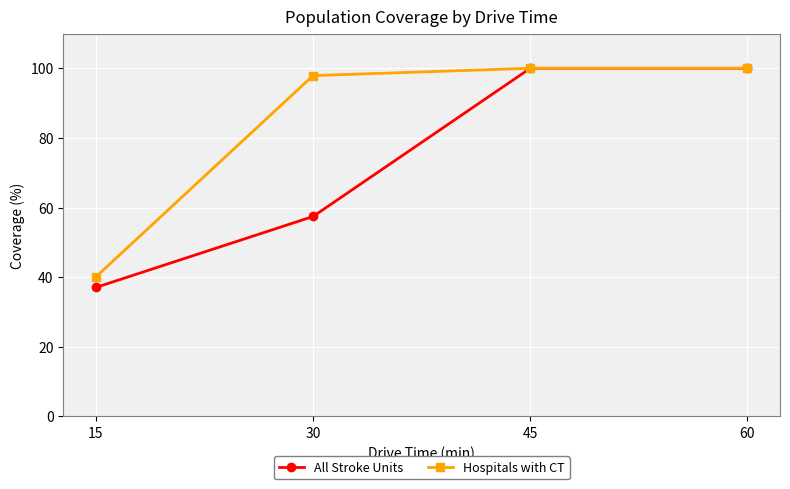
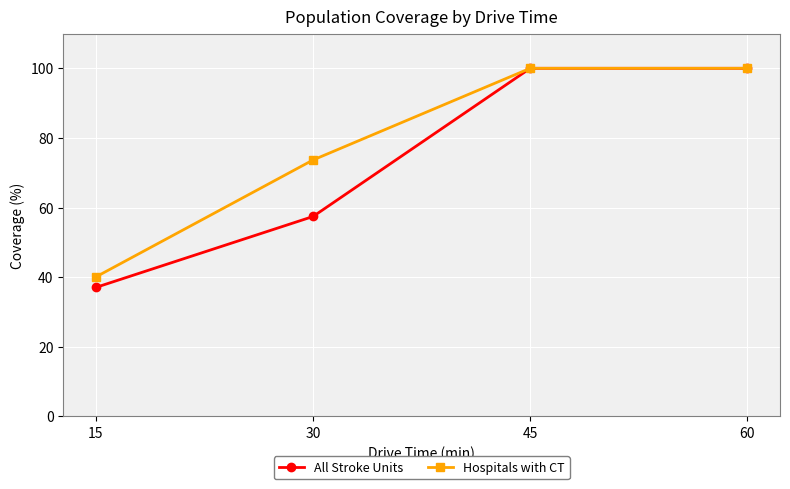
Hospitals with CT, 30: 98 -> 74
